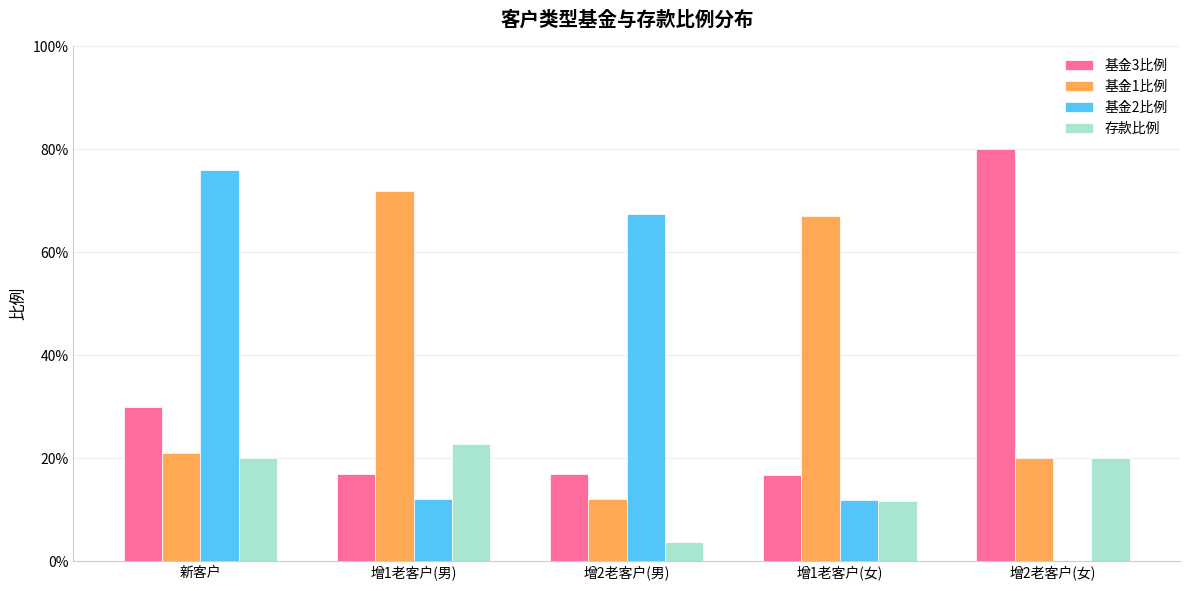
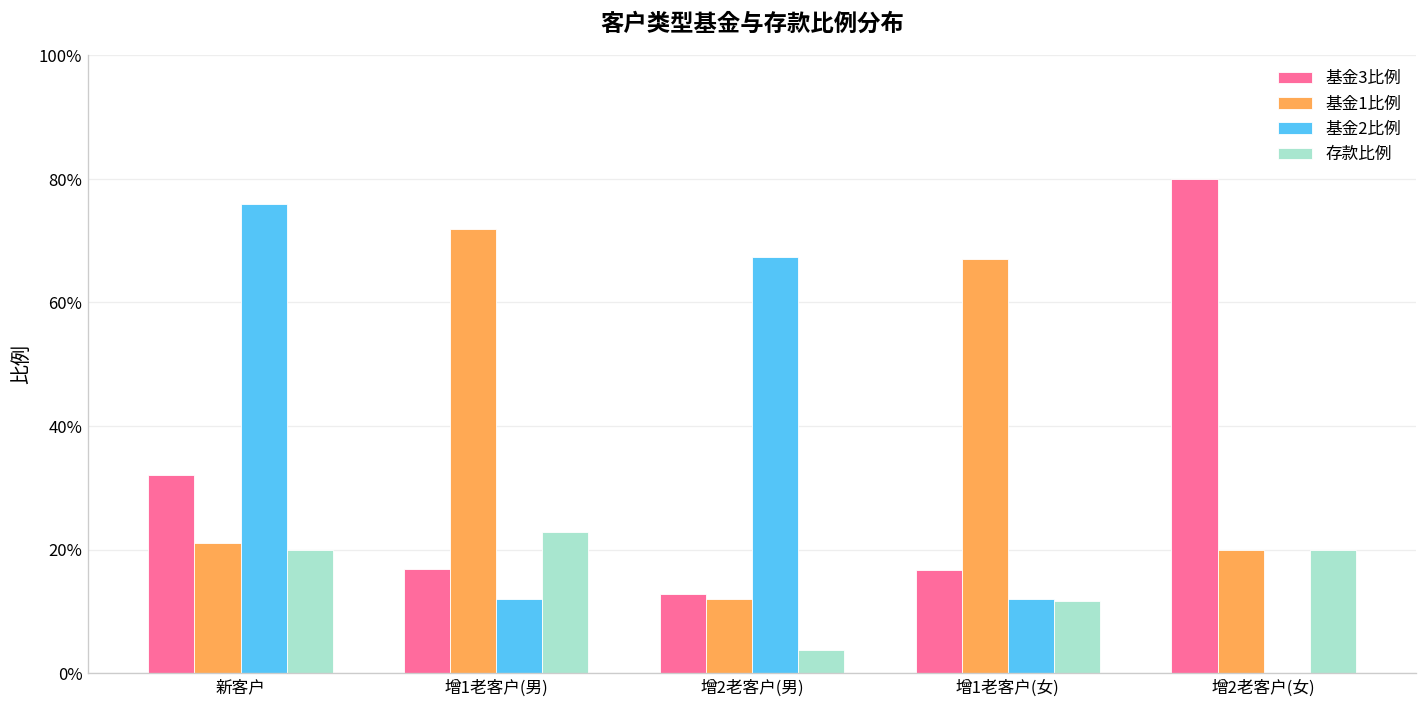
基金3比例, 新客户: 30% -> 32%
基金3比例, 增2老客户(男): 17% -> 13%
